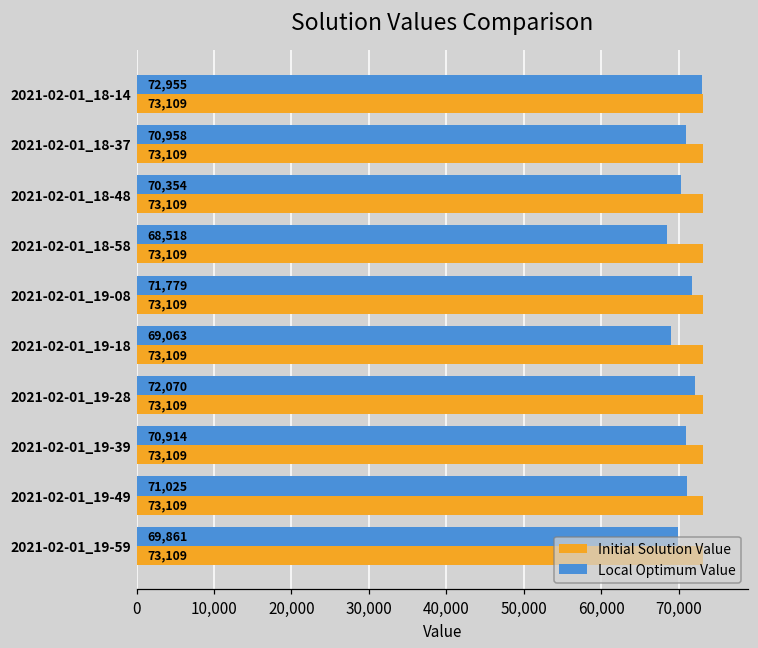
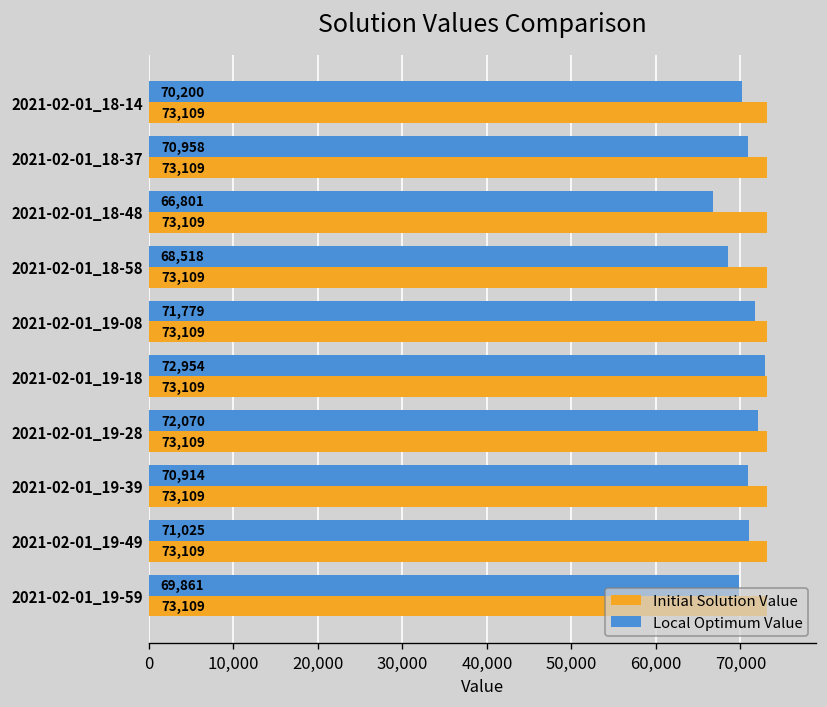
Local Optimum Value, 2021-02-01_18-14: 72,955 -> 70,200
Local Optimum Value, 2021-02-01_18-48: 70,354 -> 66,801
Local Optimum Value, 2021-02-01_19-18: 69,063 -> 72,954
